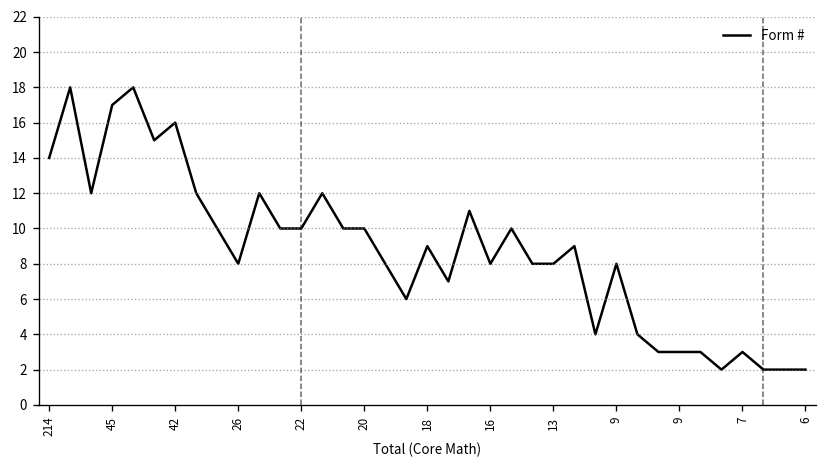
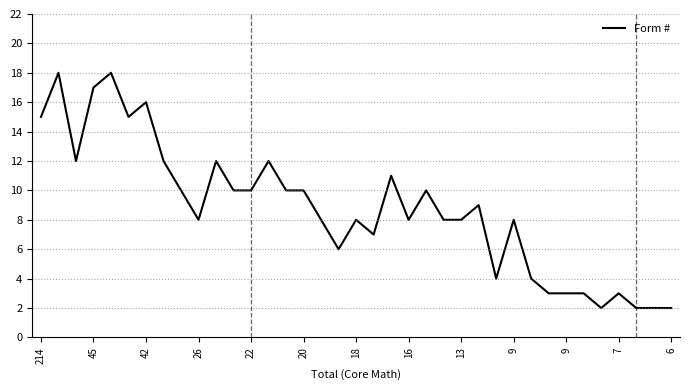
214: 14 -> 15
18: 9 -> 8
